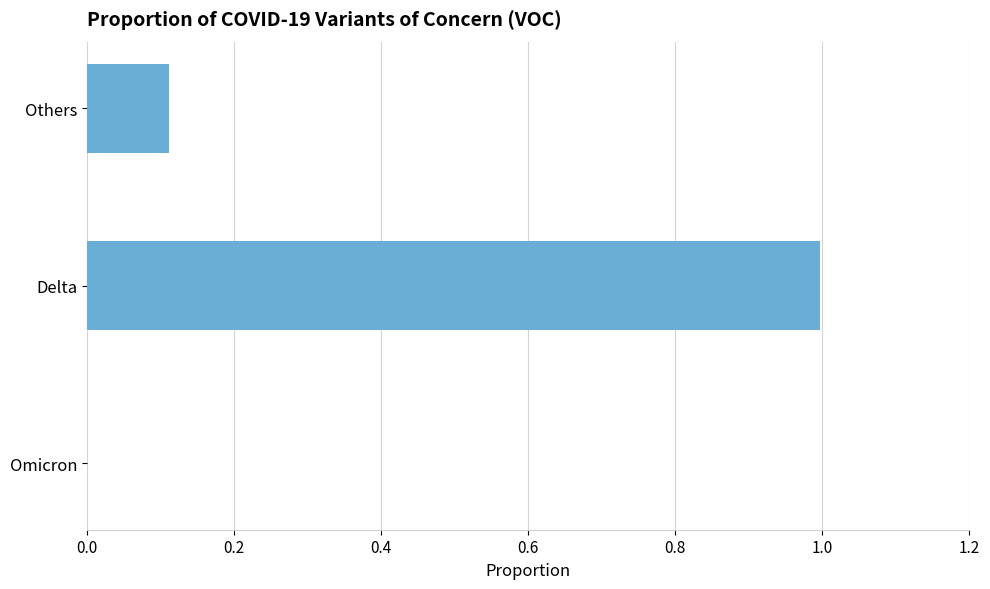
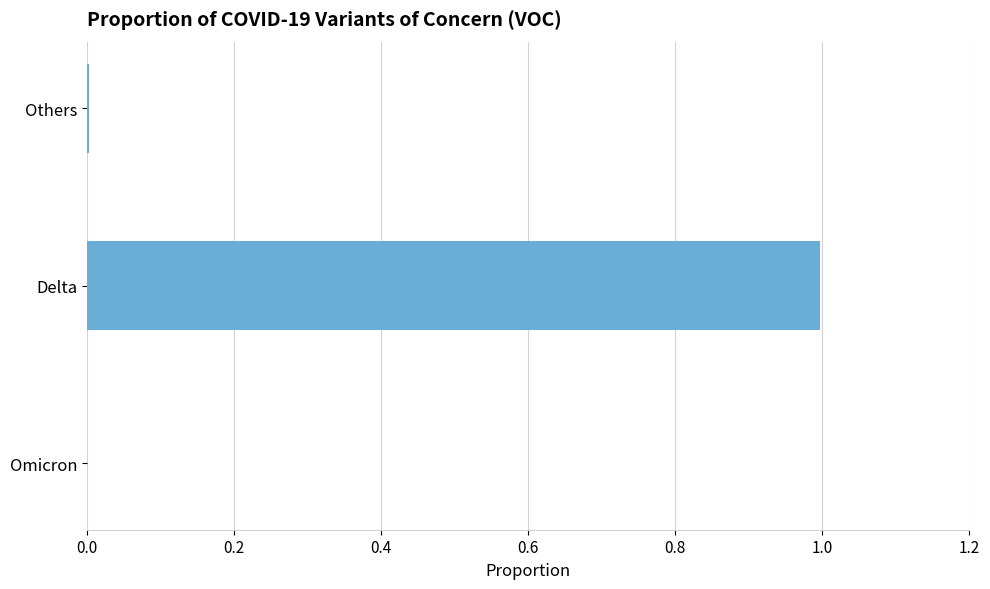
Others: 0.11 -> 0.00
